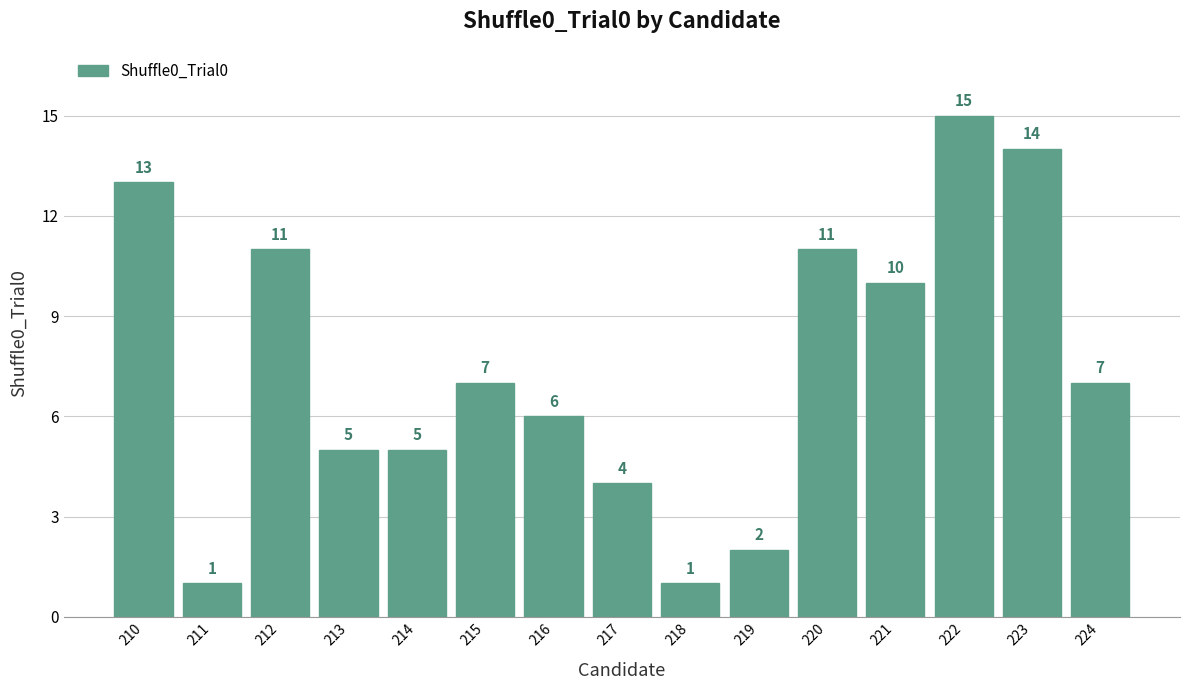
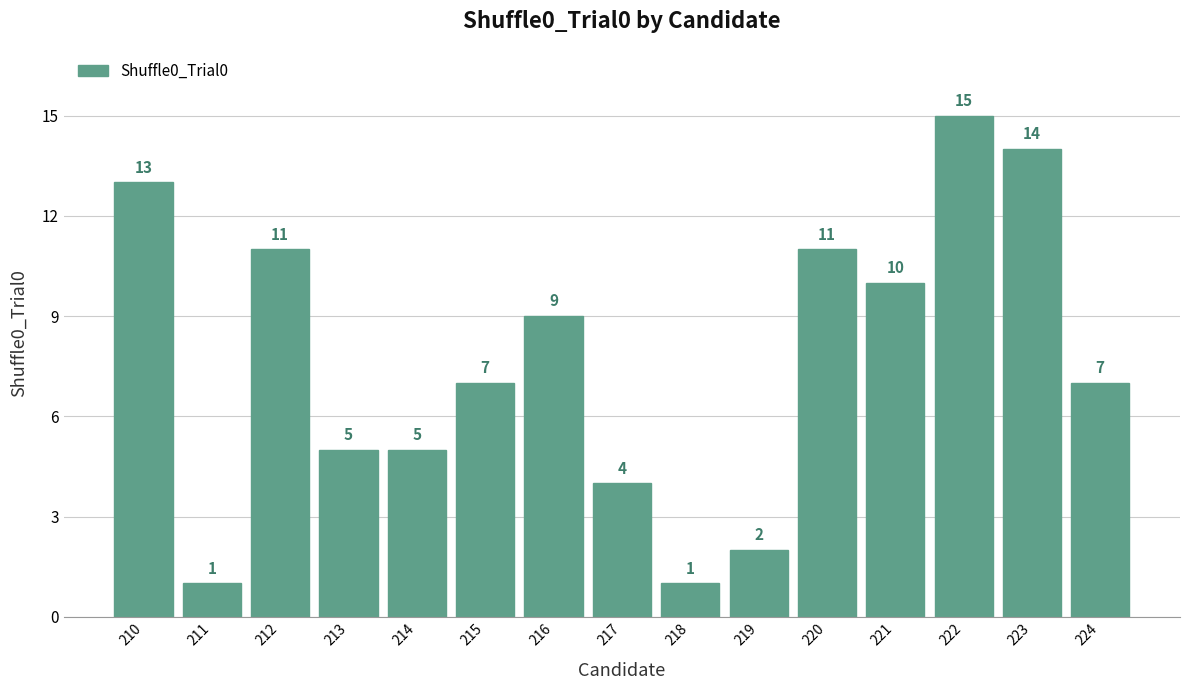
216: 6 -> 9
